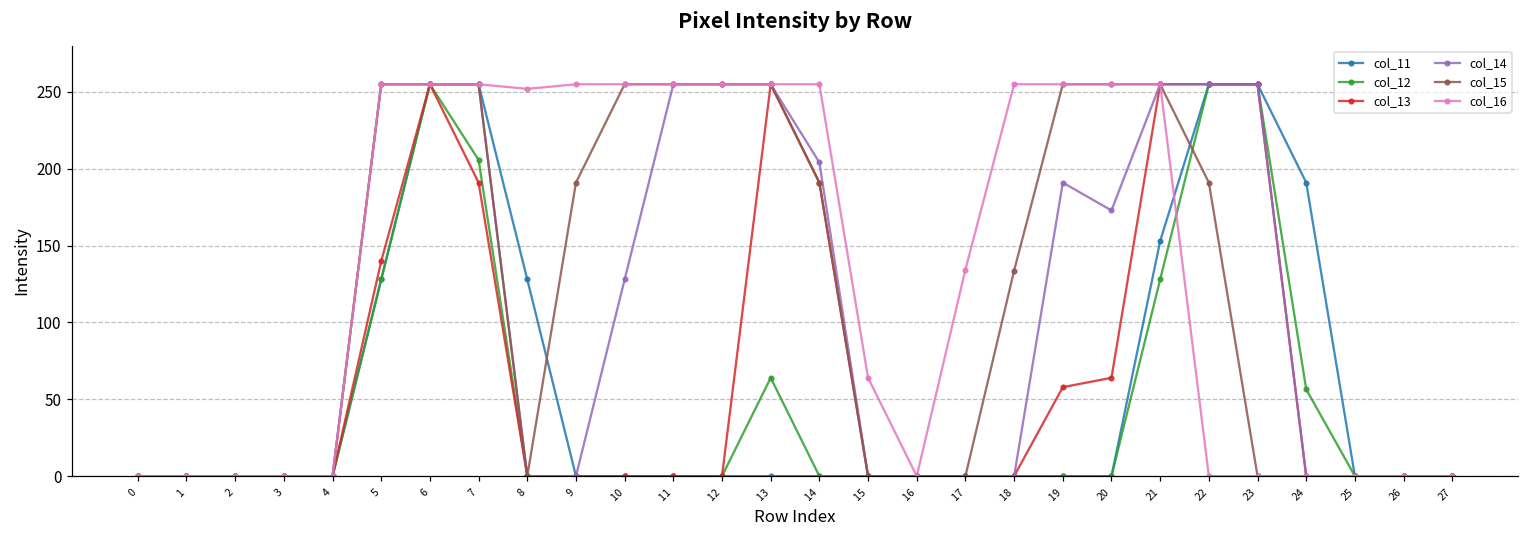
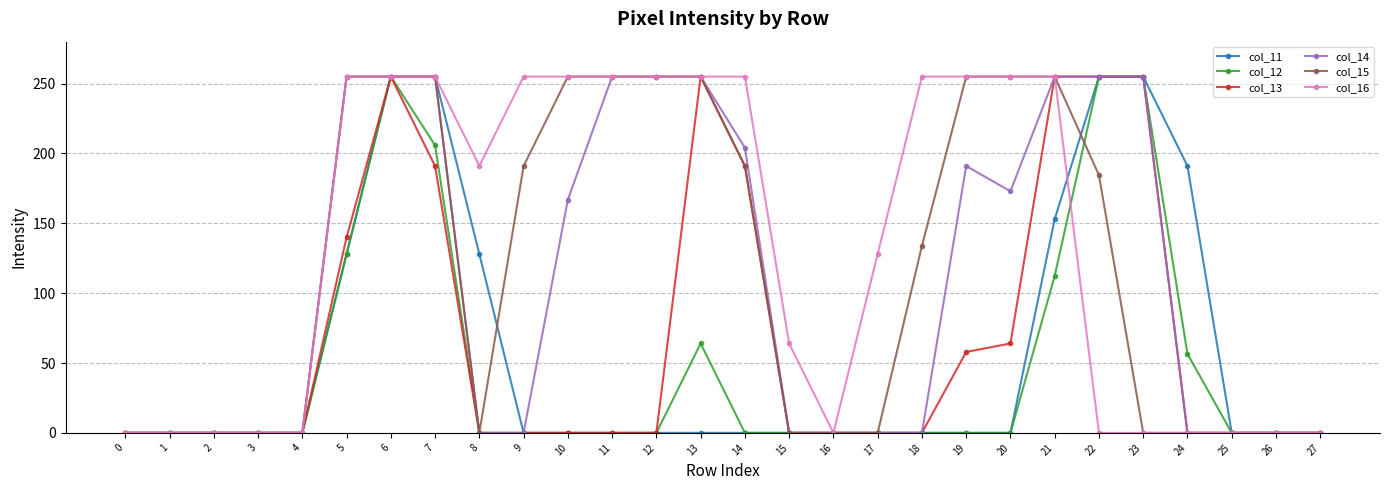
col_16, 8: 252 -> 191
col_14, 10: 128 -> 167
col_16, 17: 134 -> 128
col_12, 21: 128 -> 112
col_15, 22: 191 -> 184
